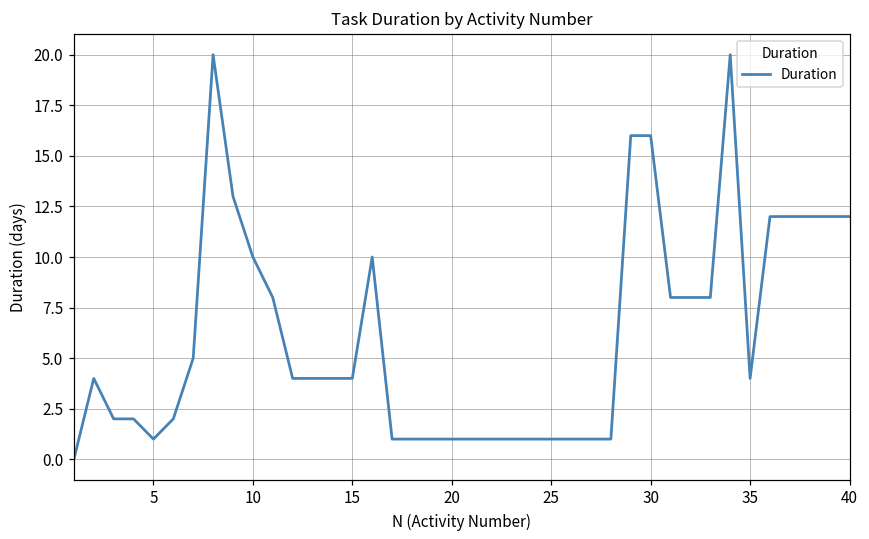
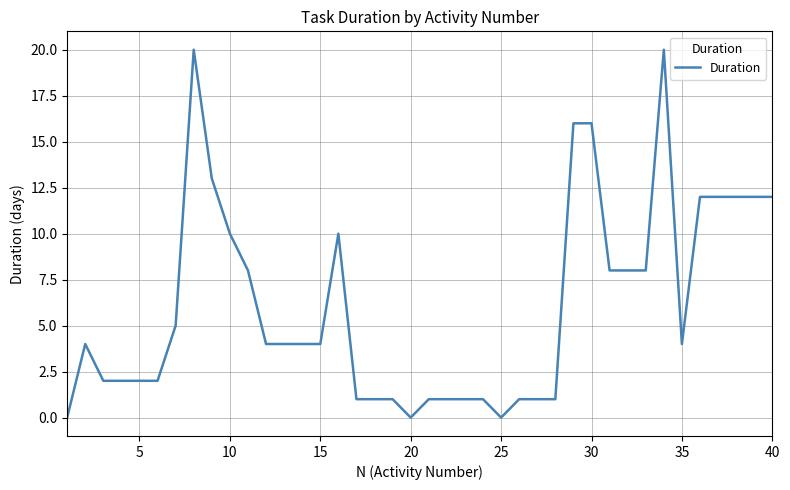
5: 1 -> 2
20: 1 -> 0
25: 1 -> 0
